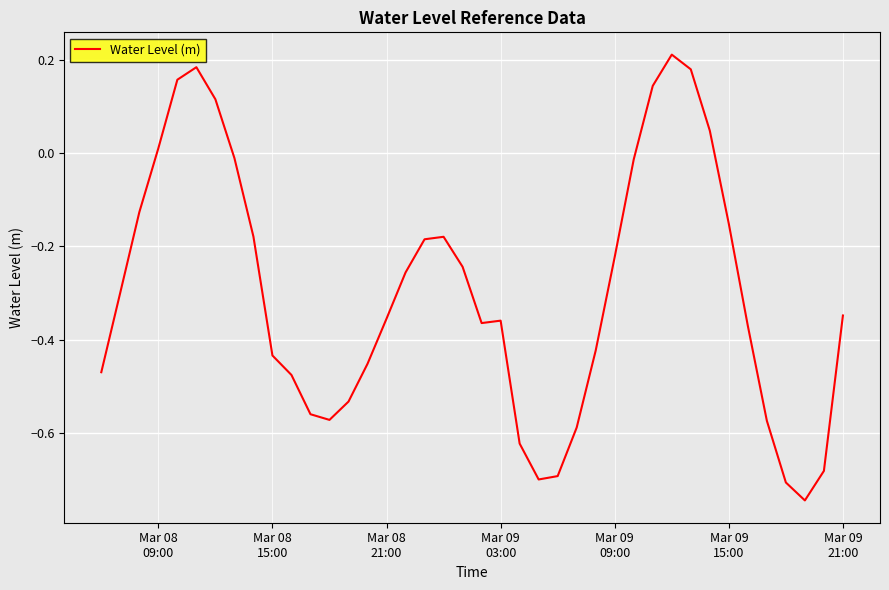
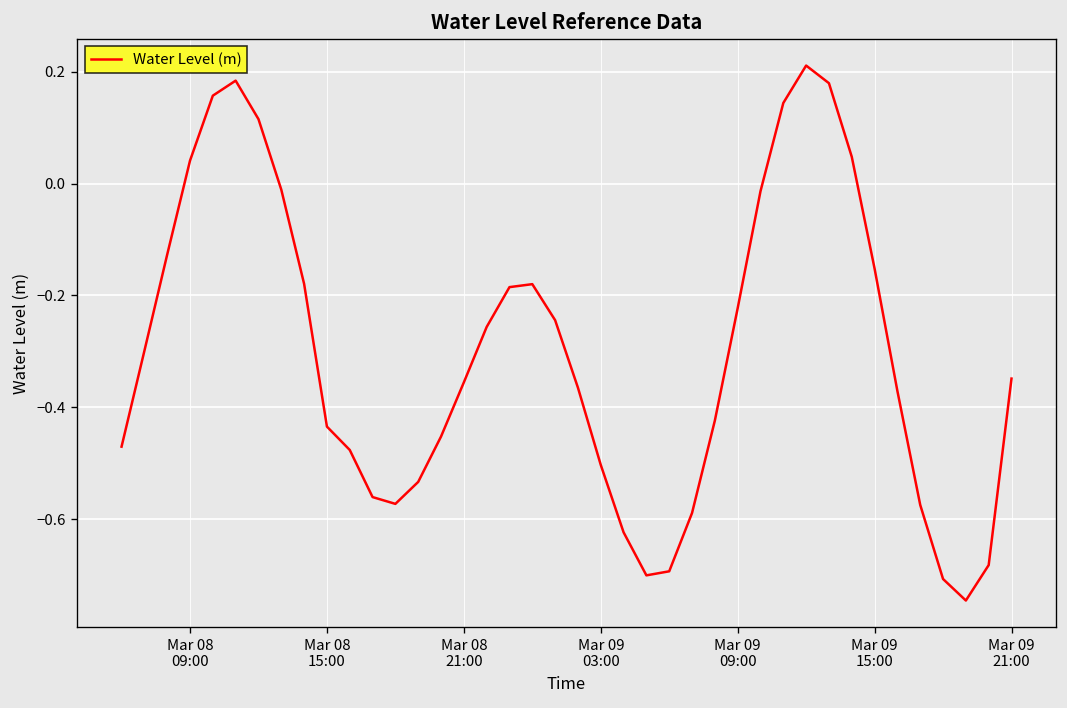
Mar 08 09:00: 0.01 -> 0.04
Mar 09 03:00: -0.36 -> -0.50
